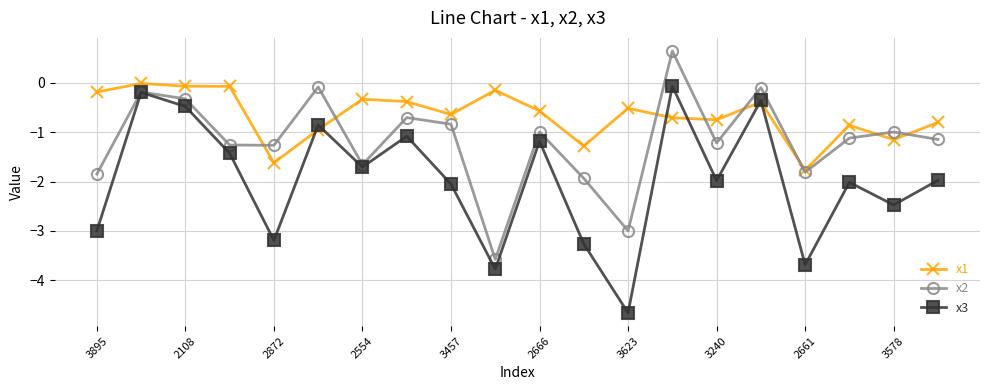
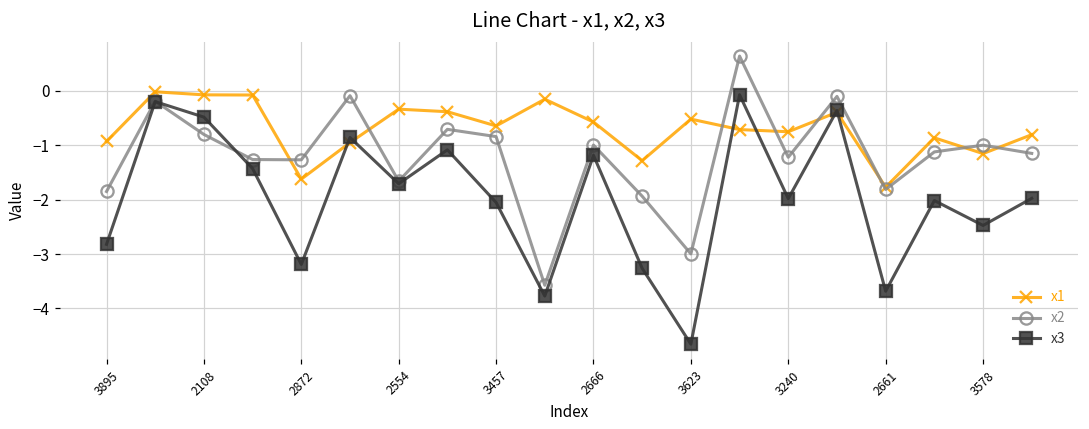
x1, 3895: -0.2 -> -0.9
x3, 3895: -3.0 -> -2.8
x2, 2108: -0.3 -> -0.8
